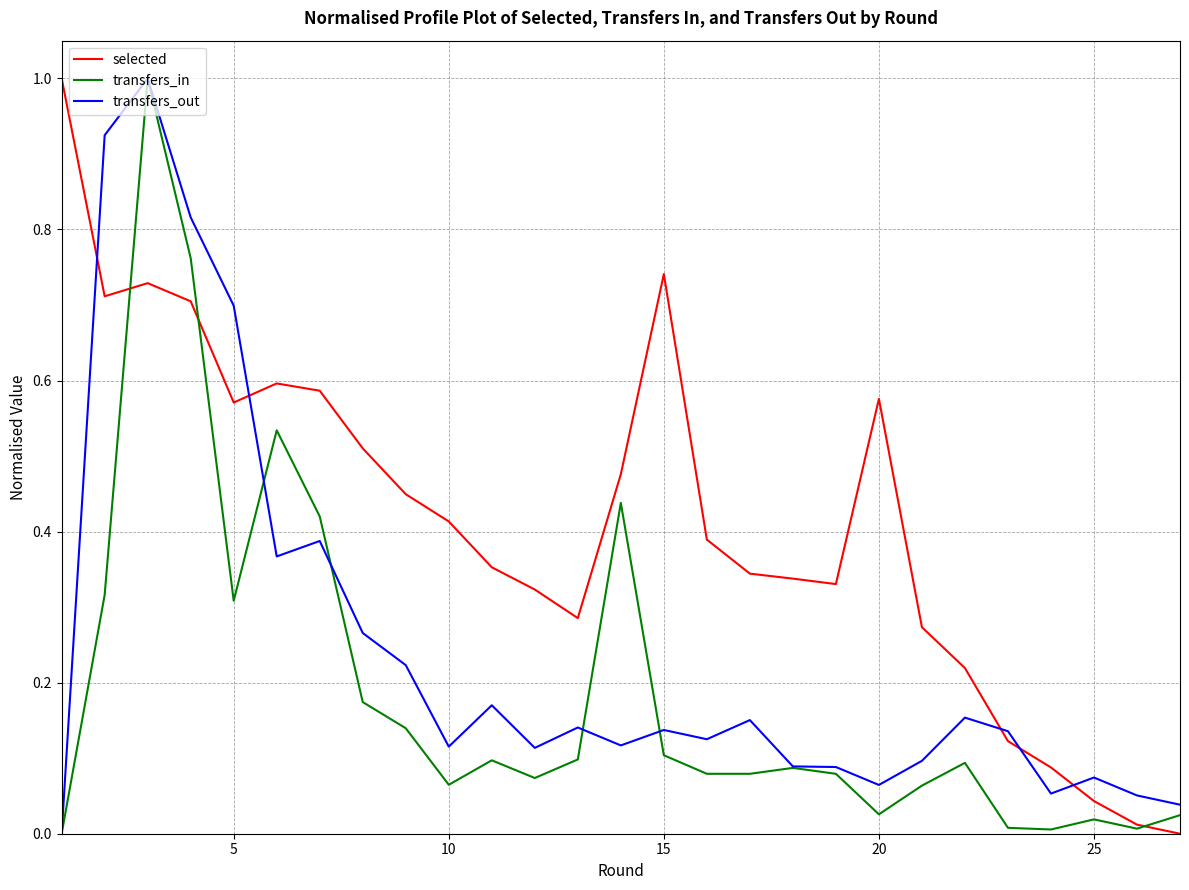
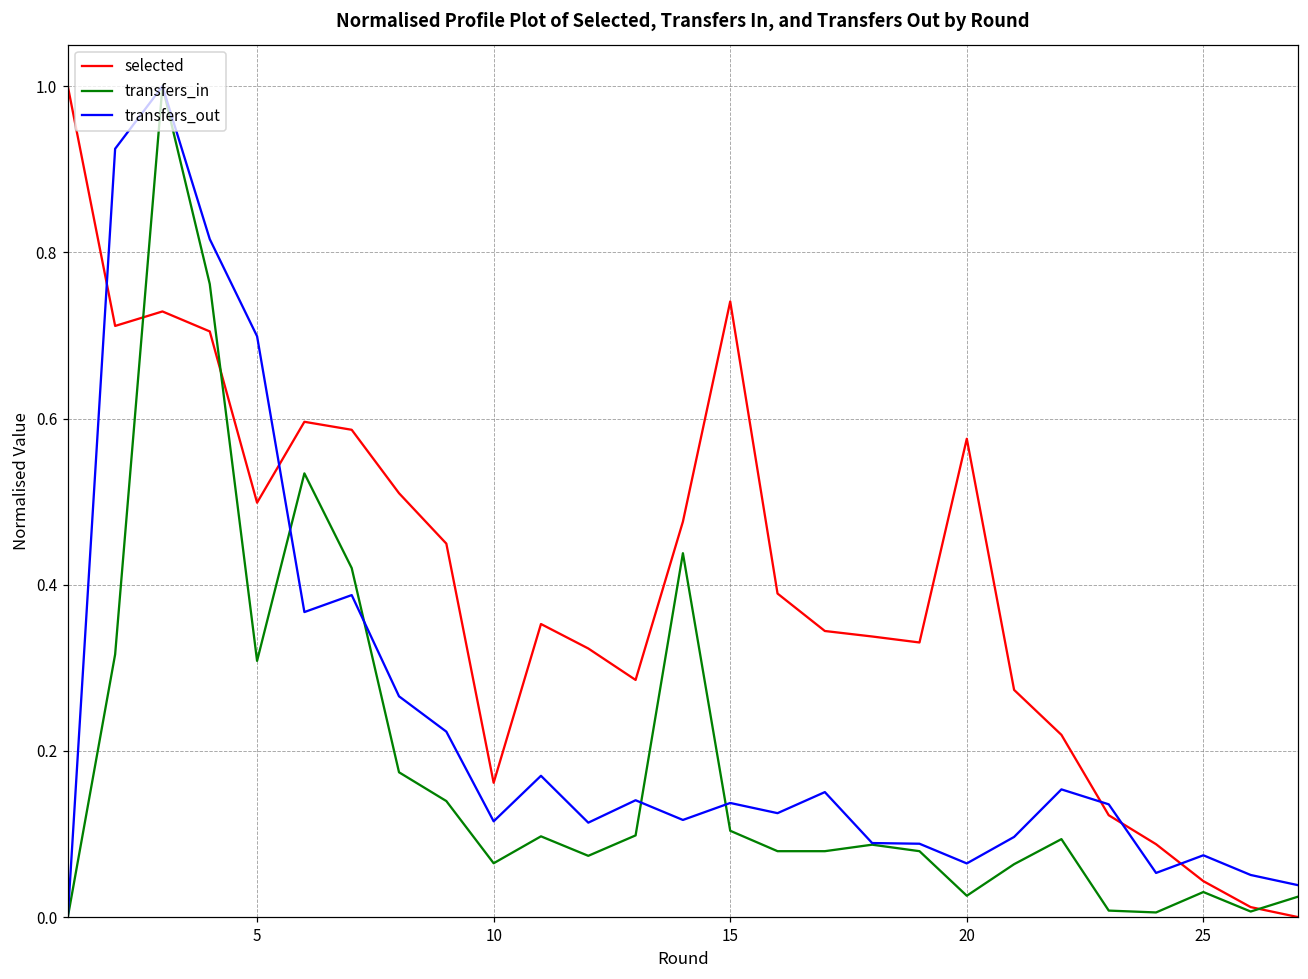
selected, 5: 0.57 -> 0.50
selected, 10: 0.41 -> 0.16
transfers_in, 25: 0.02 -> 0.03
